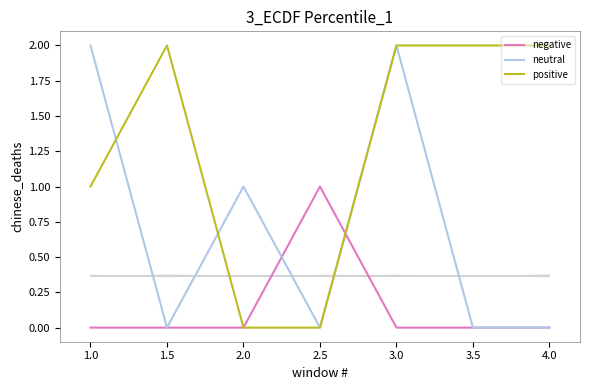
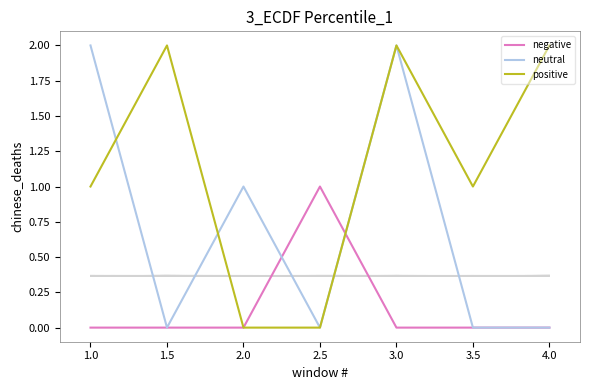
positive, 3.5: 2 -> 1
